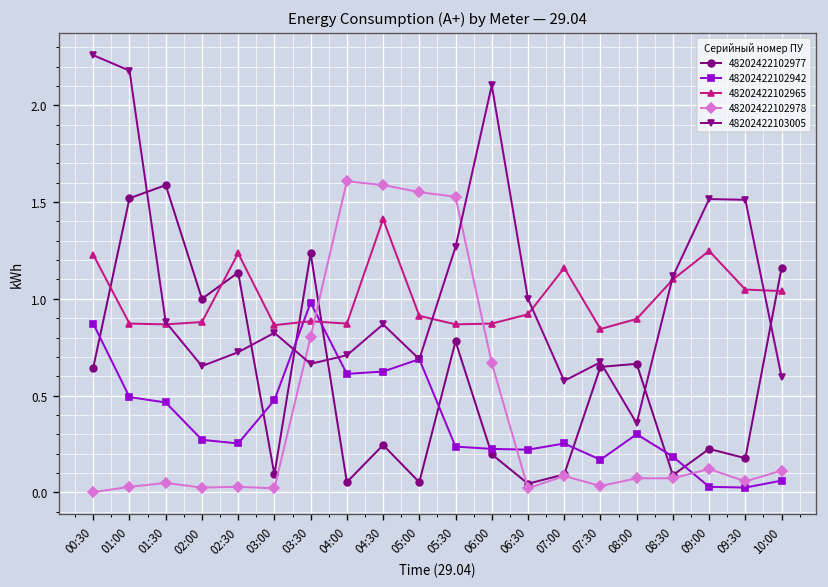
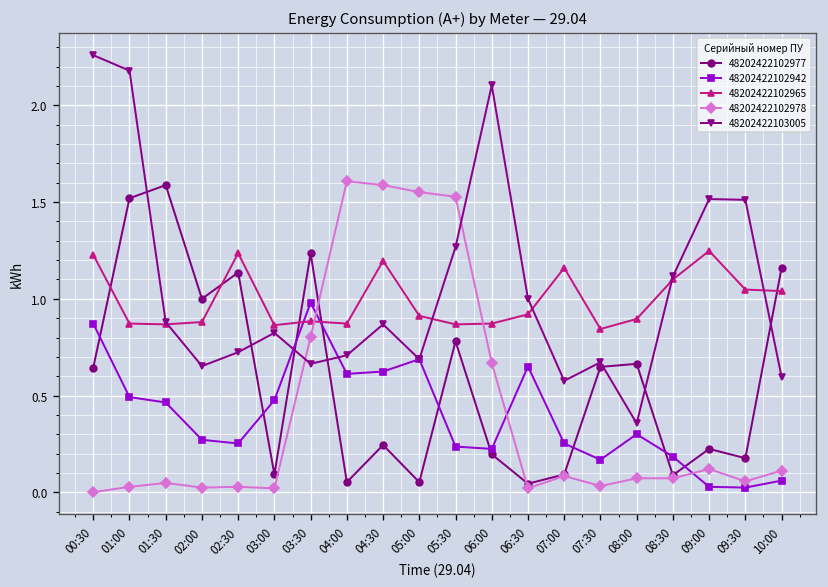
48202422102965, 04:30: 1.41 -> 1.20
48202422102942, 06:30: 0.22 -> 0.65
